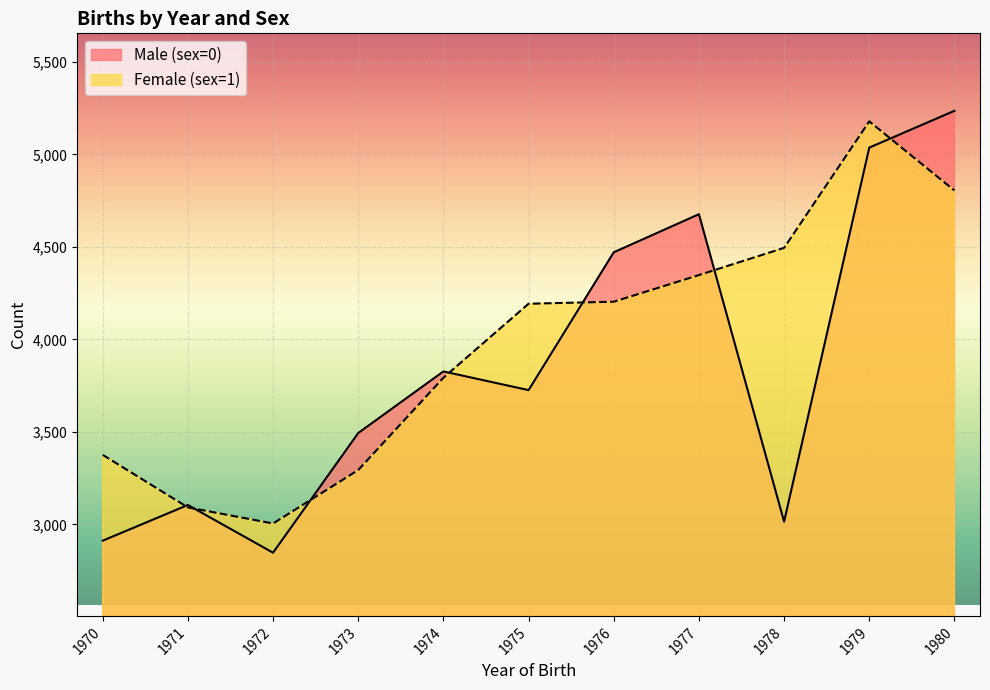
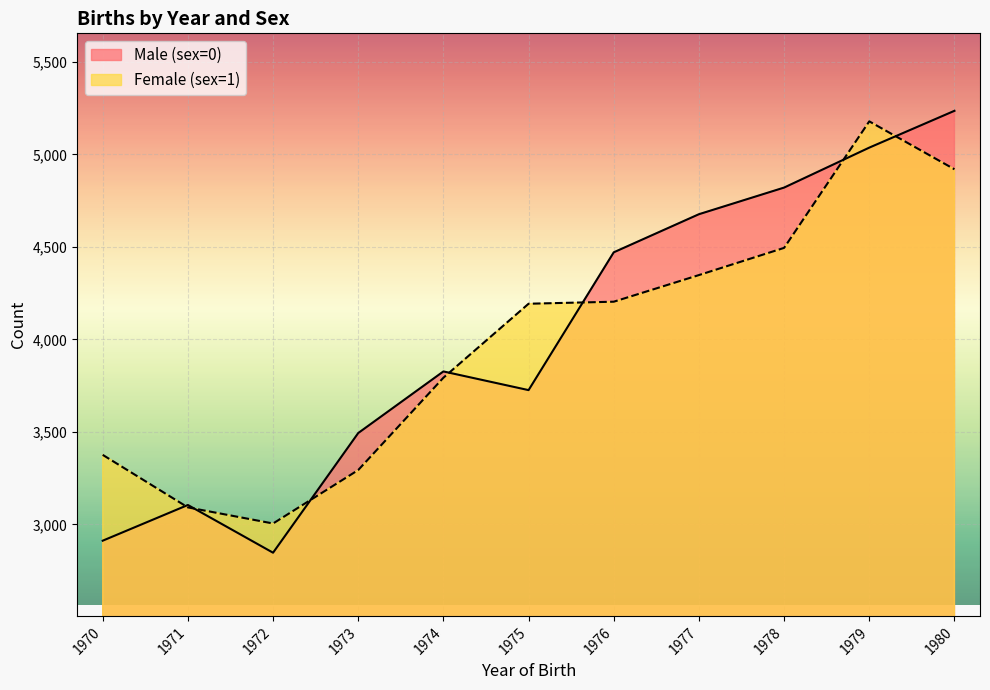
Male (sex=0), 1978: 3,020 -> 4,820
Female (sex=1), 1980: 4,810 -> 4,920
